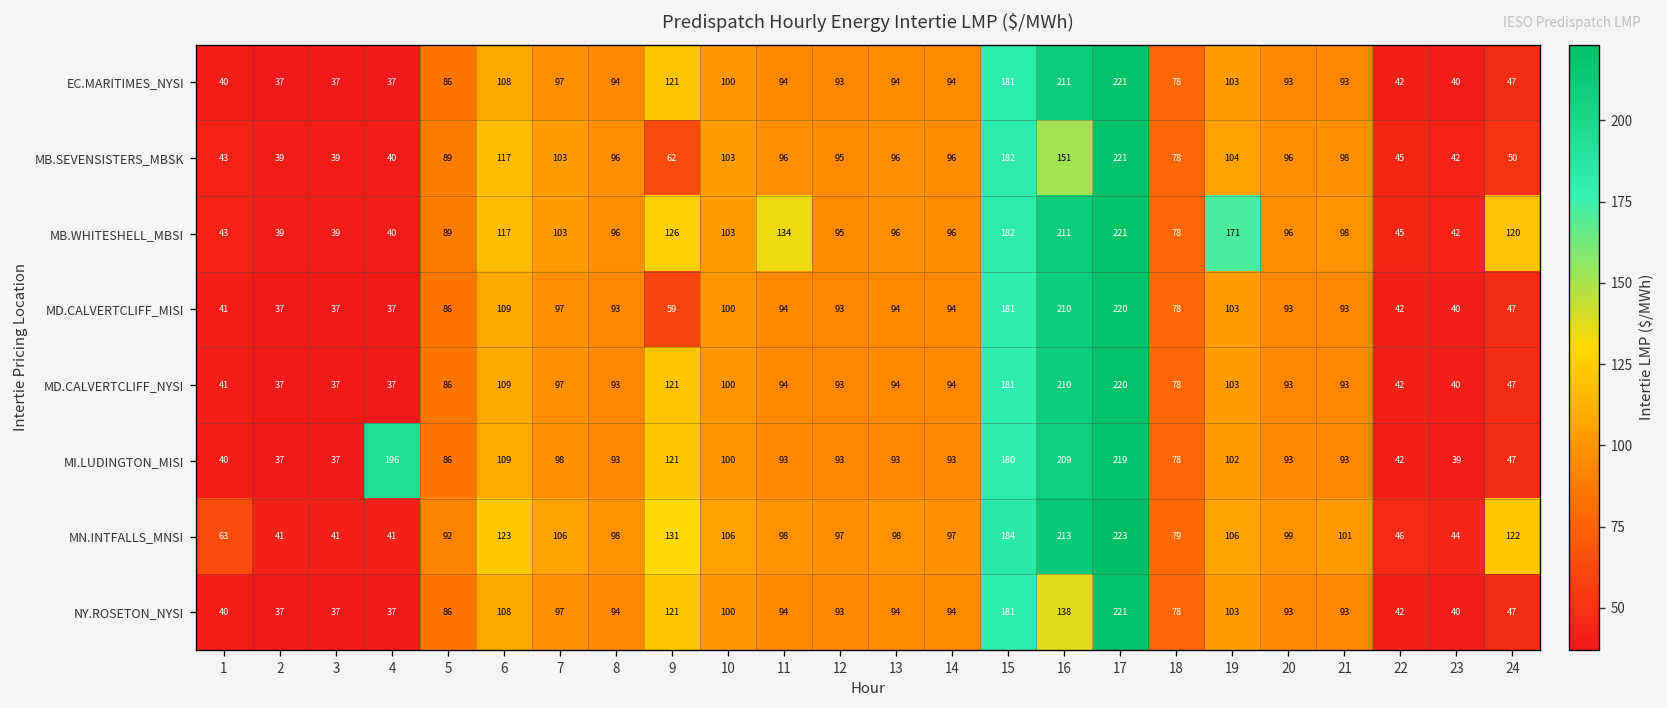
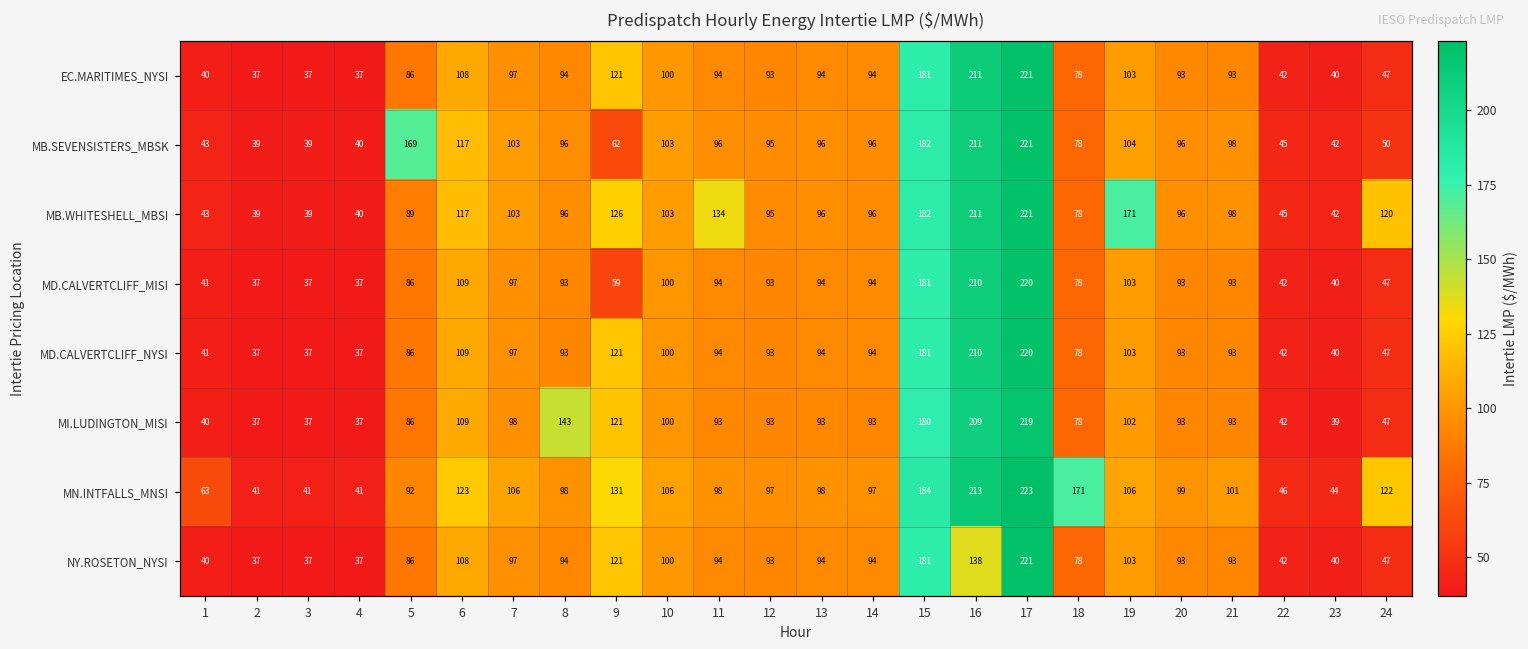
MB.SEVENSISTERS_MBSK, 5: 89 -> 169
MB.SEVENSISTERS_MBSK, 16: 151 -> 211
MI.LUDINGTON_MISI, 4: 196 -> 37
MI.LUDINGTON_MISI, 8: 93 -> 143
MN.INTFALLS_MNSI, 18: 79 -> 171
